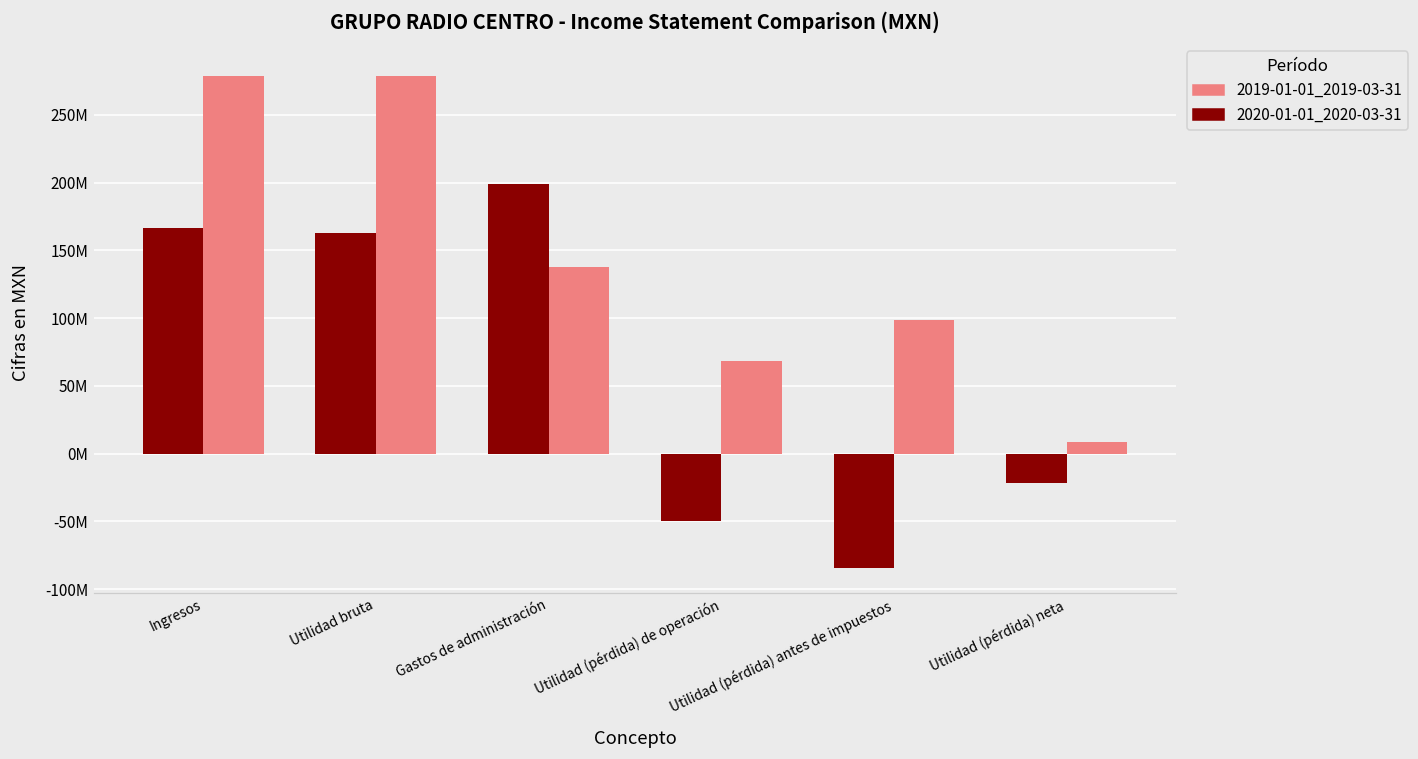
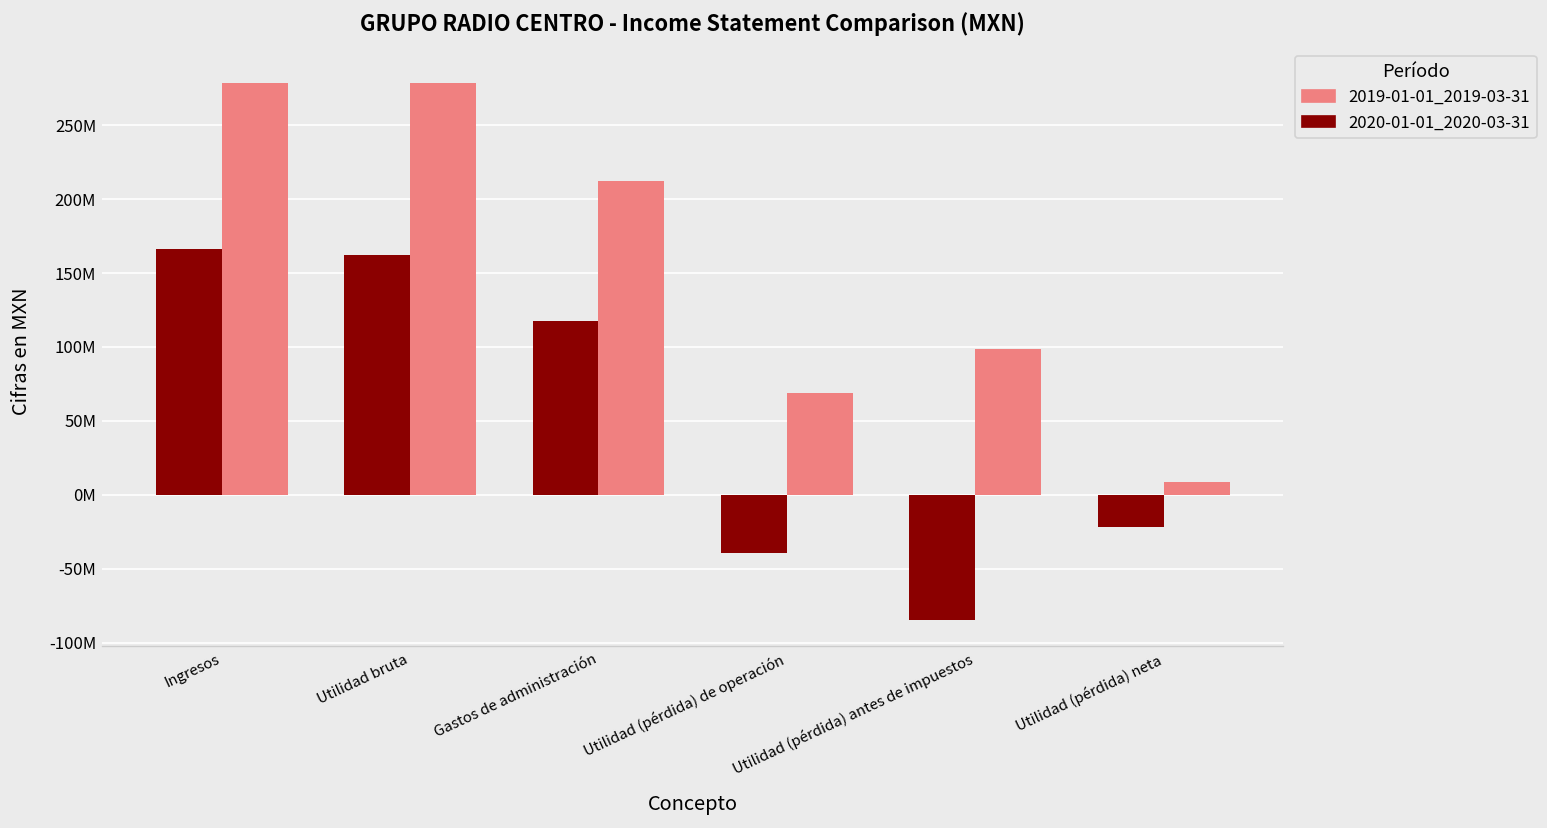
2020-01-01_2020-03-31, Gastos de administración: 199000000 -> 117000000
2019-01-01_2019-03-31, Gastos de administración: 138000000 -> 213000000
2020-01-01_2020-03-31, Utilidad (pérdida) de operación: -49000000 -> -39000000
